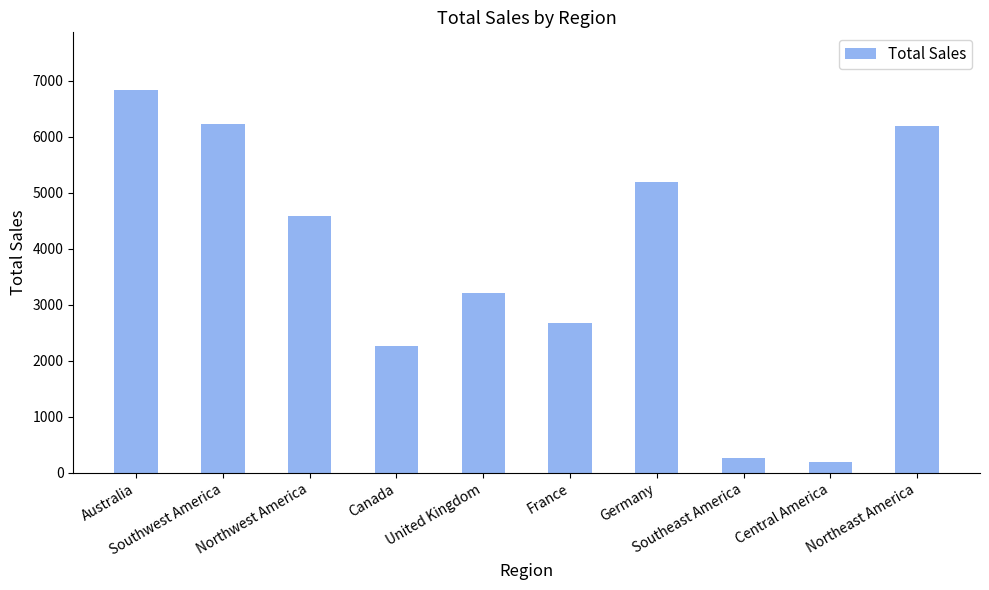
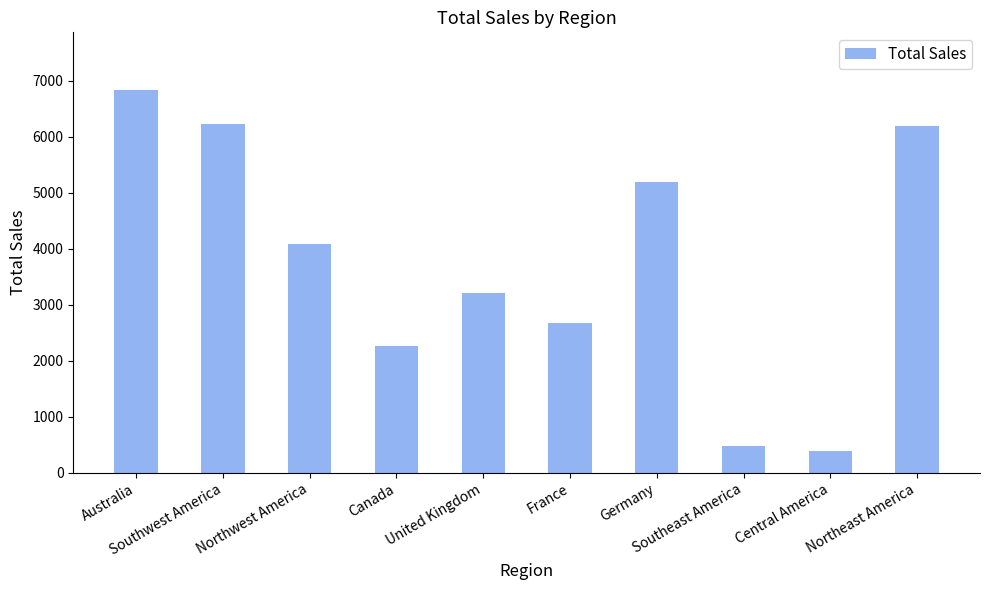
Northwest America: 4600 -> 4100
Southeast America: 300 -> 500
Central America: 200 -> 400
